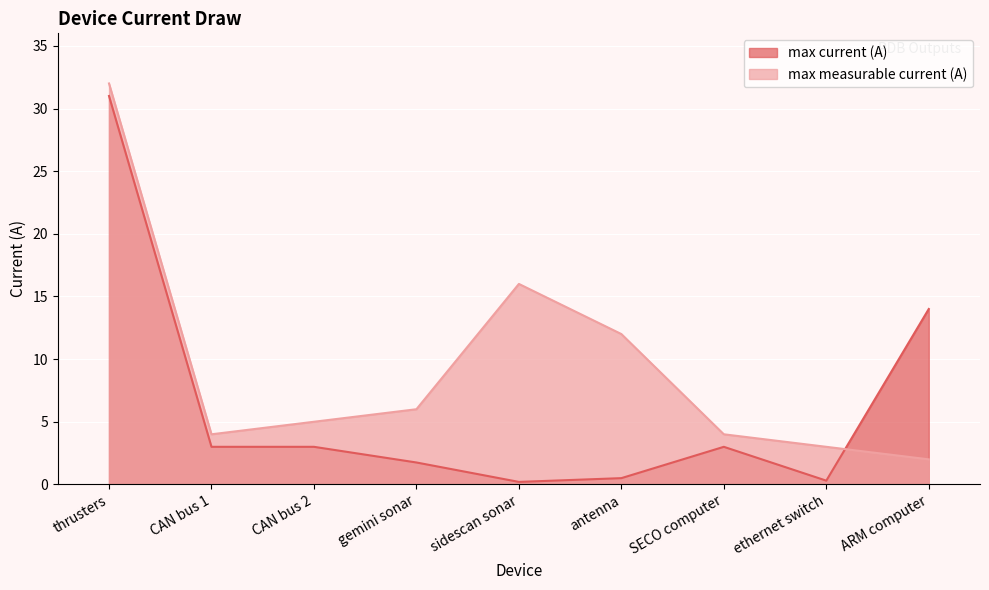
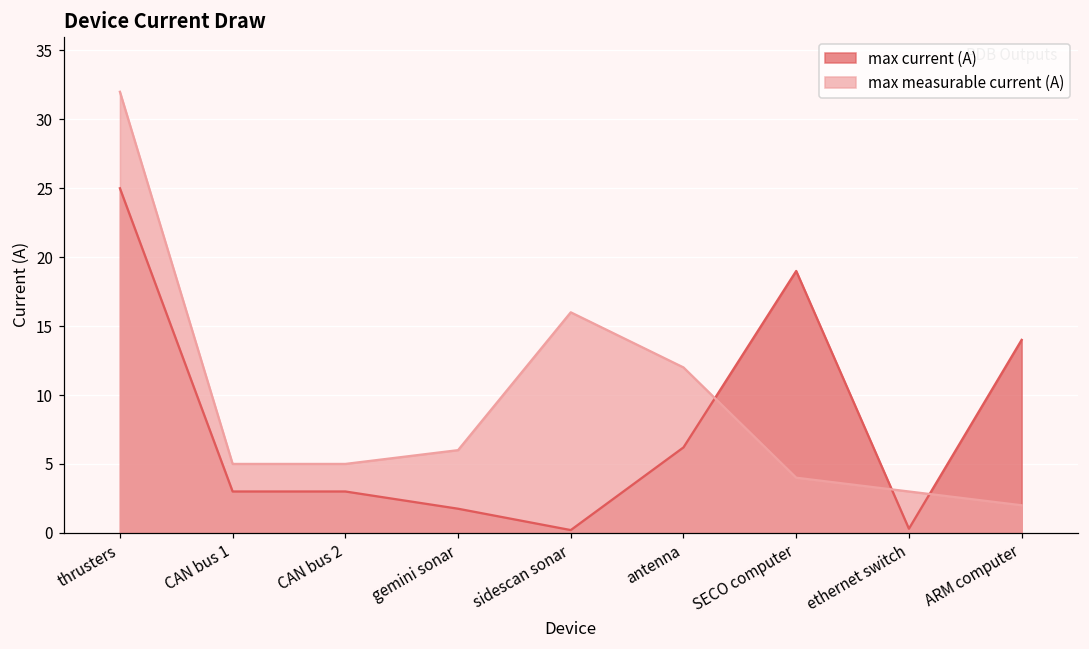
max current (A), thrusters: 31 -> 25
max measurable current (A), CAN bus 1: 4 -> 5
max current (A), antenna: 0.5 -> 6.2
max current (A), SECO computer: 3 -> 19
